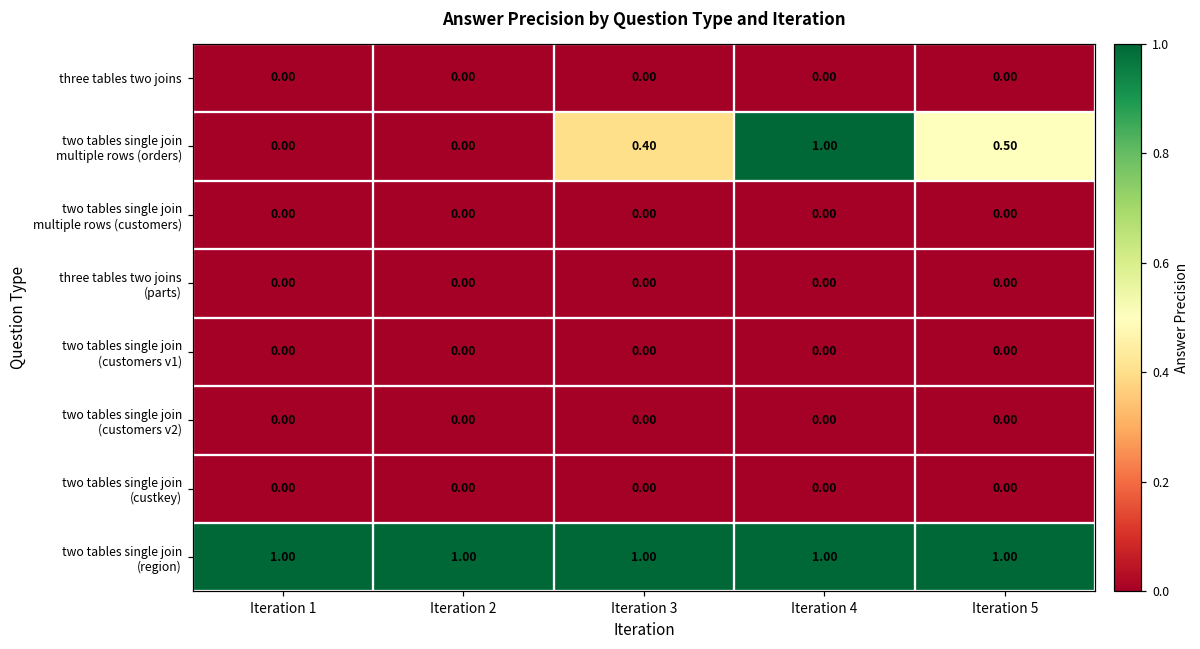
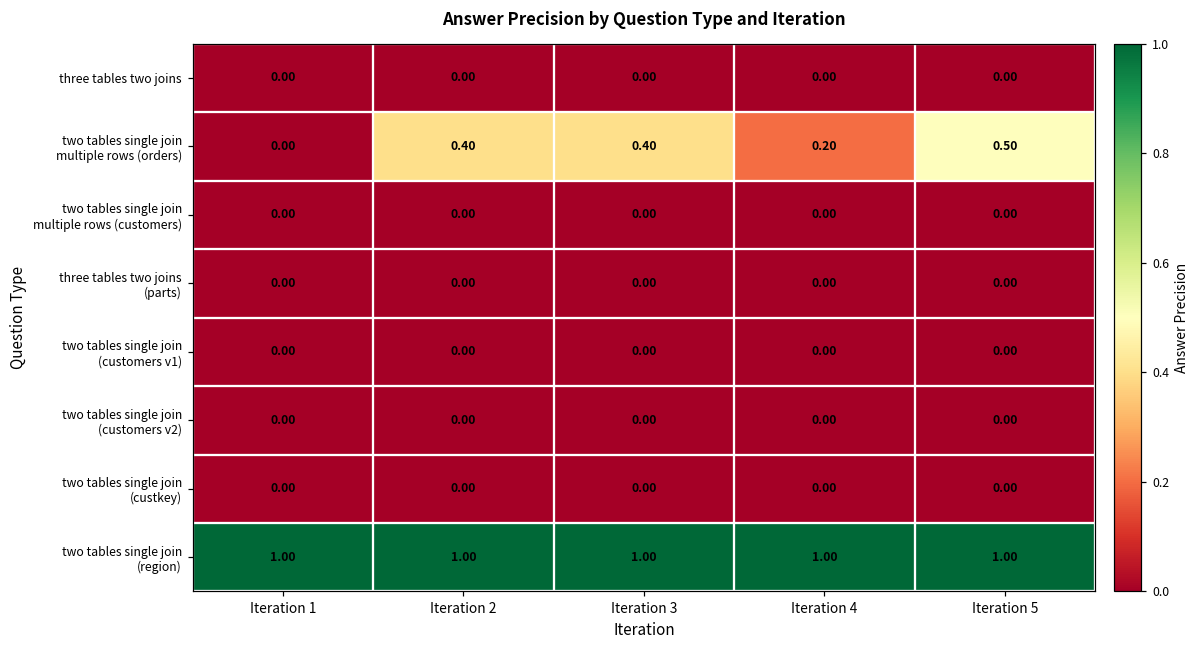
two tables single join multiple rows (orders), Iteration 2: 0.00 -> 0.40
two tables single join multiple rows (orders), Iteration 4: 1.00 -> 0.20
